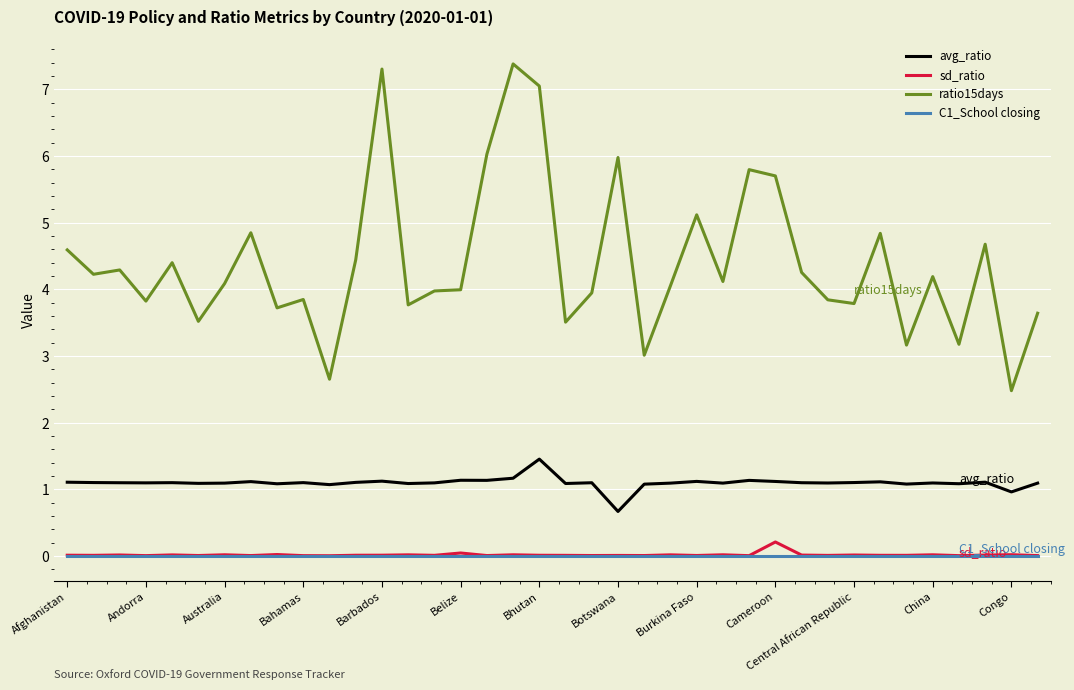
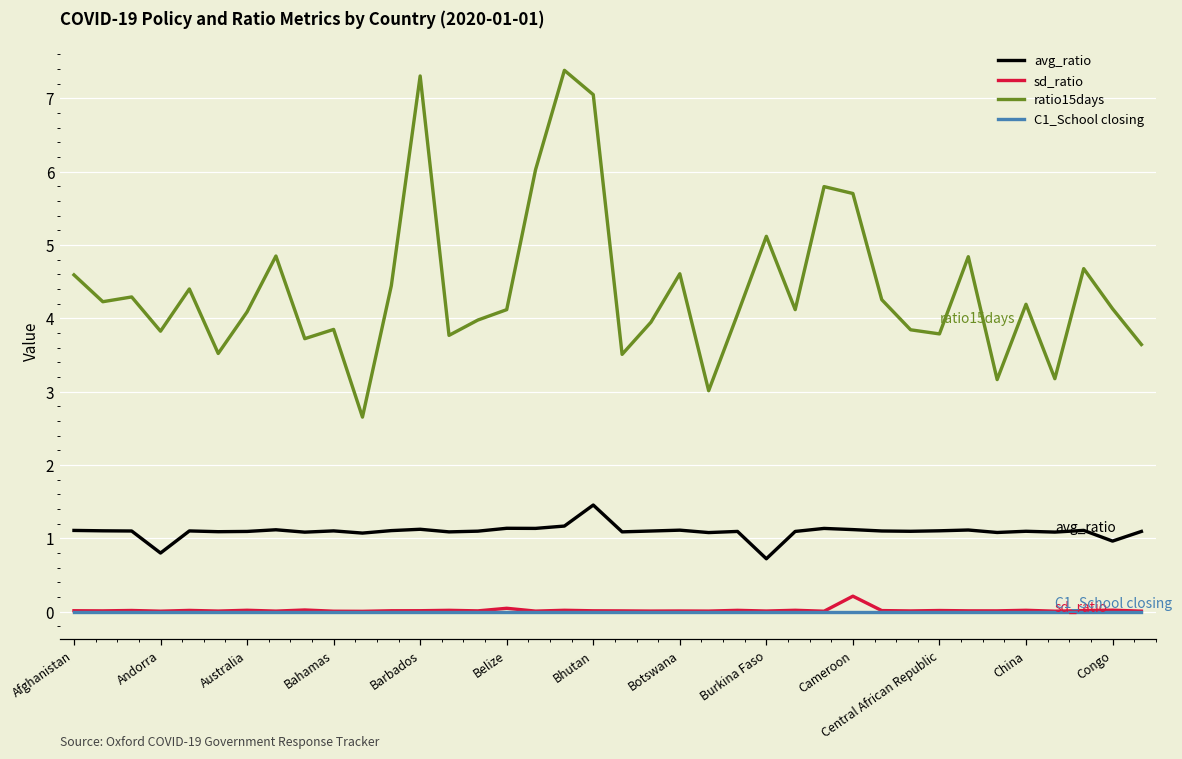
avg_ratio, Andorra: 1.1 -> 0.8
ratio15days, Belize: 4.0 -> 4.1
avg_ratio, Botswana: 0.7 -> 1.1
ratio15days, Botswana: 6.0 -> 4.6
avg_ratio, Burkina Faso: 1.1 -> 0.7
ratio15days, Congo: 2.5 -> 4.1
